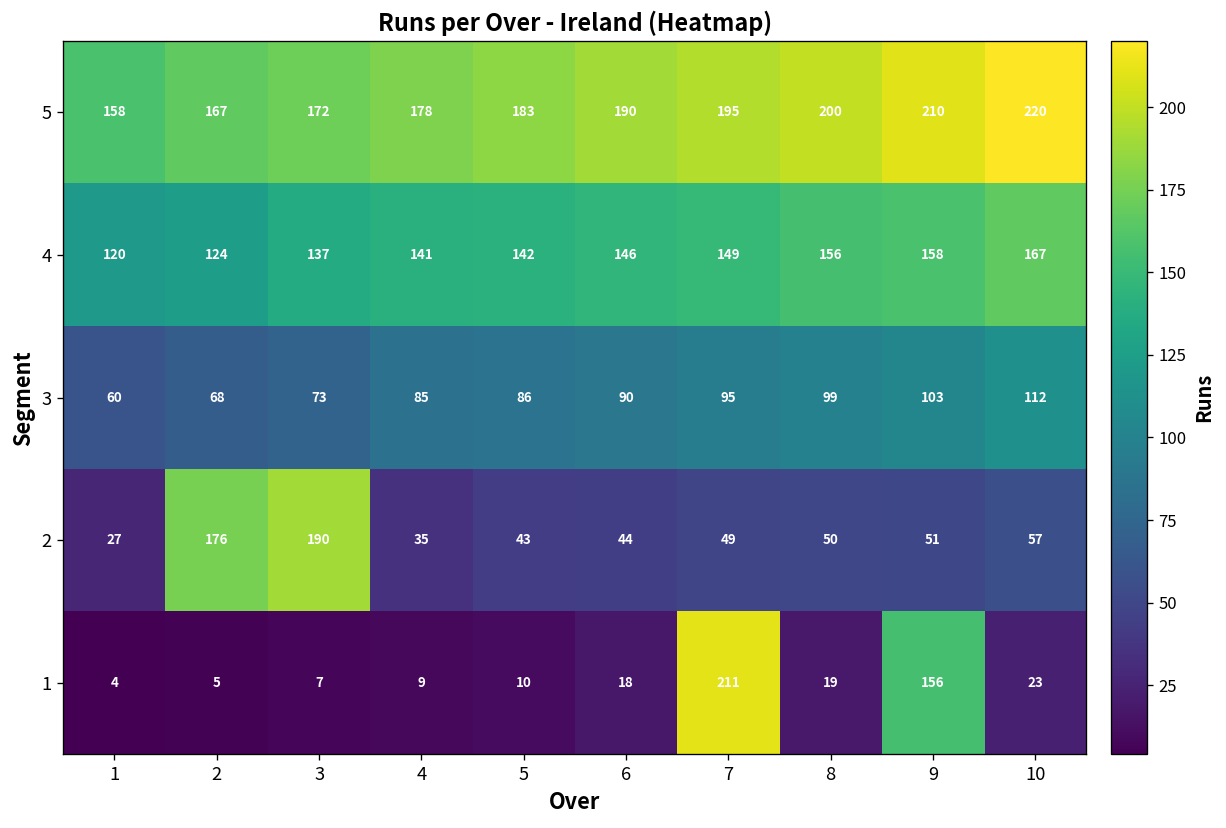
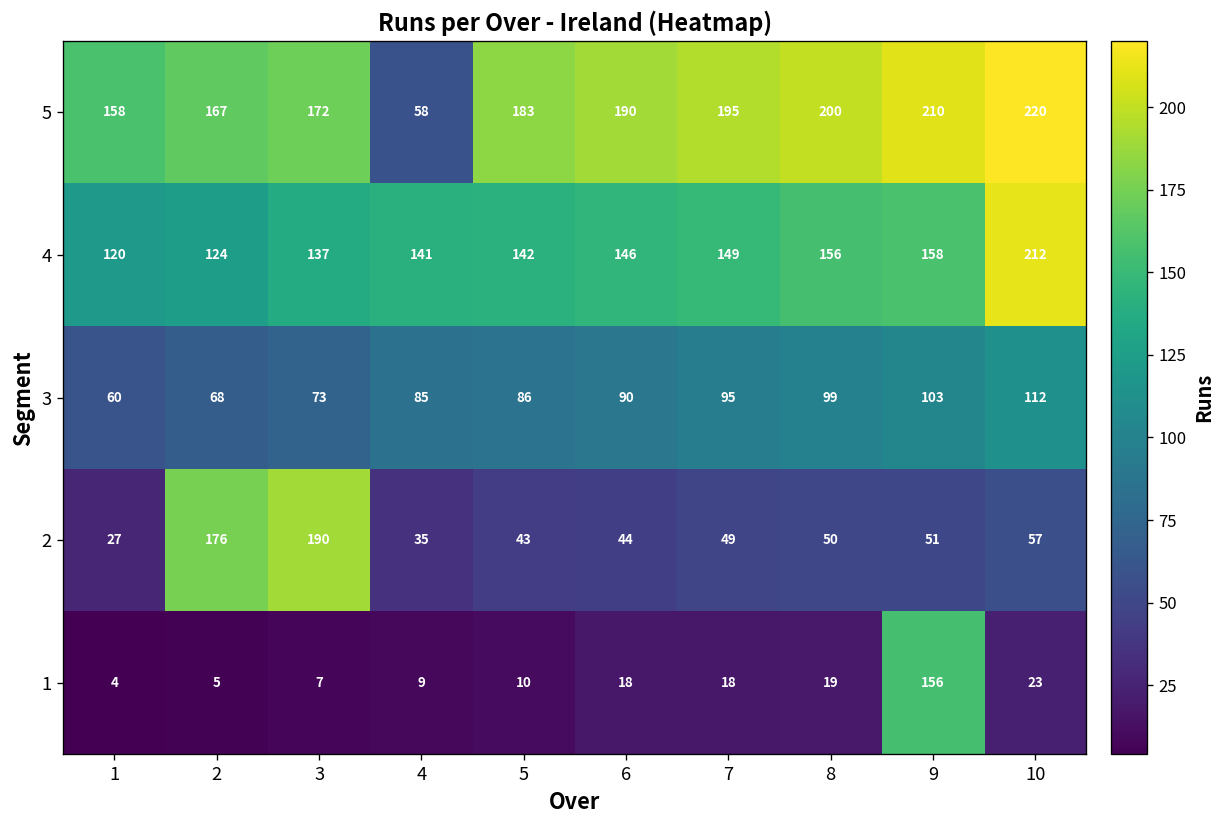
5, 4: 178 -> 58
4, 10: 167 -> 212
1, 7: 211 -> 18
